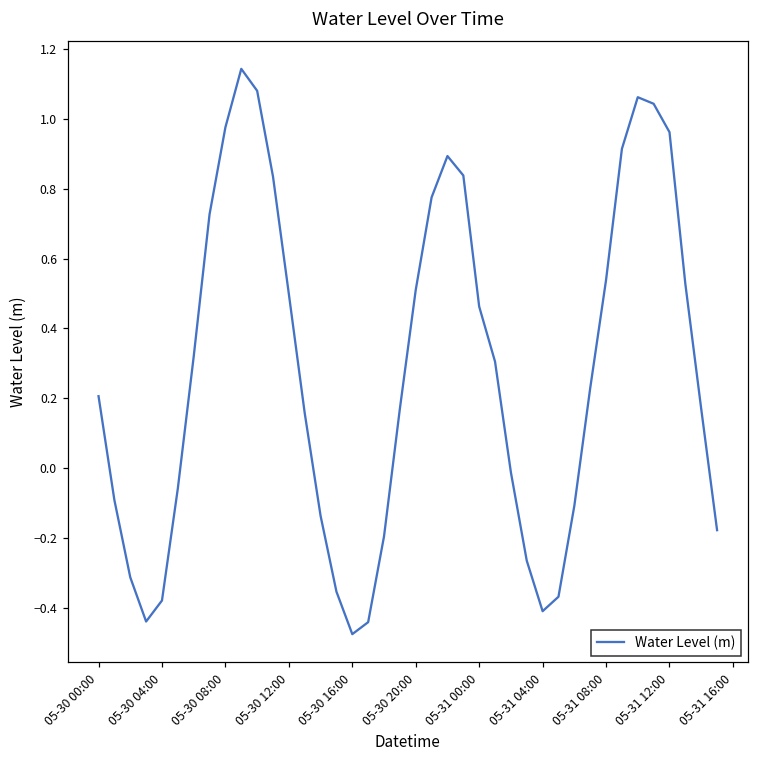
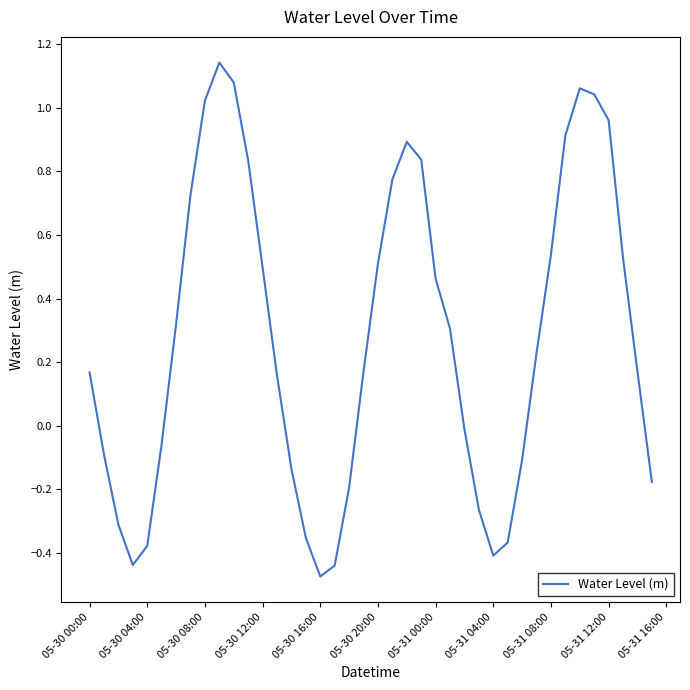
05-30 00:00: 0.21 -> 0.17
05-30 08:00: 0.98 -> 1.02
